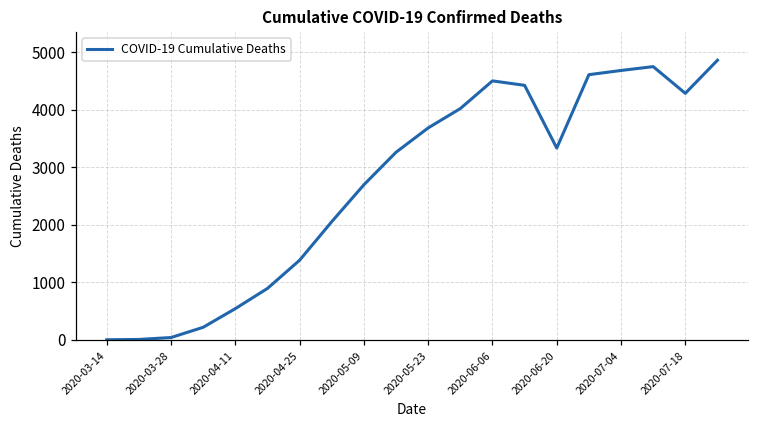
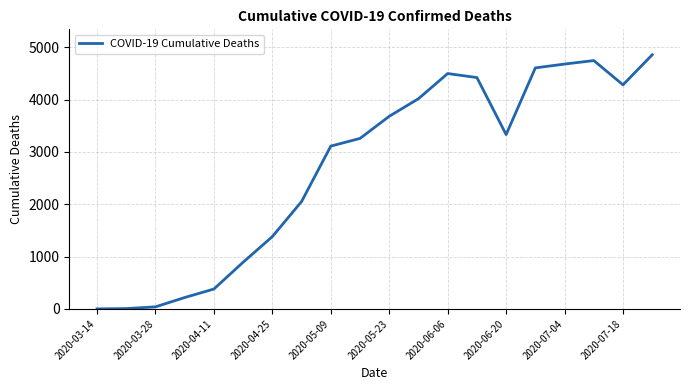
2020-04-11: 500 -> 400
2020-05-09: 2700 -> 3100
